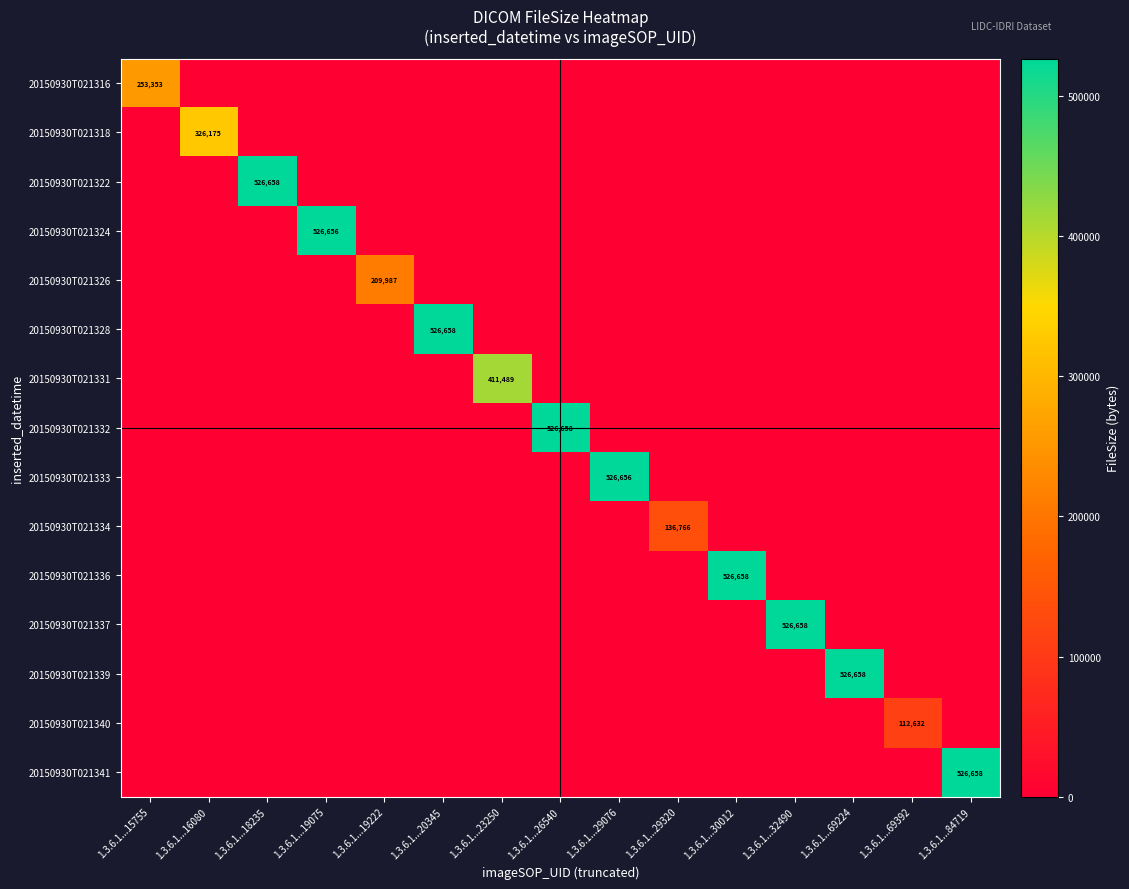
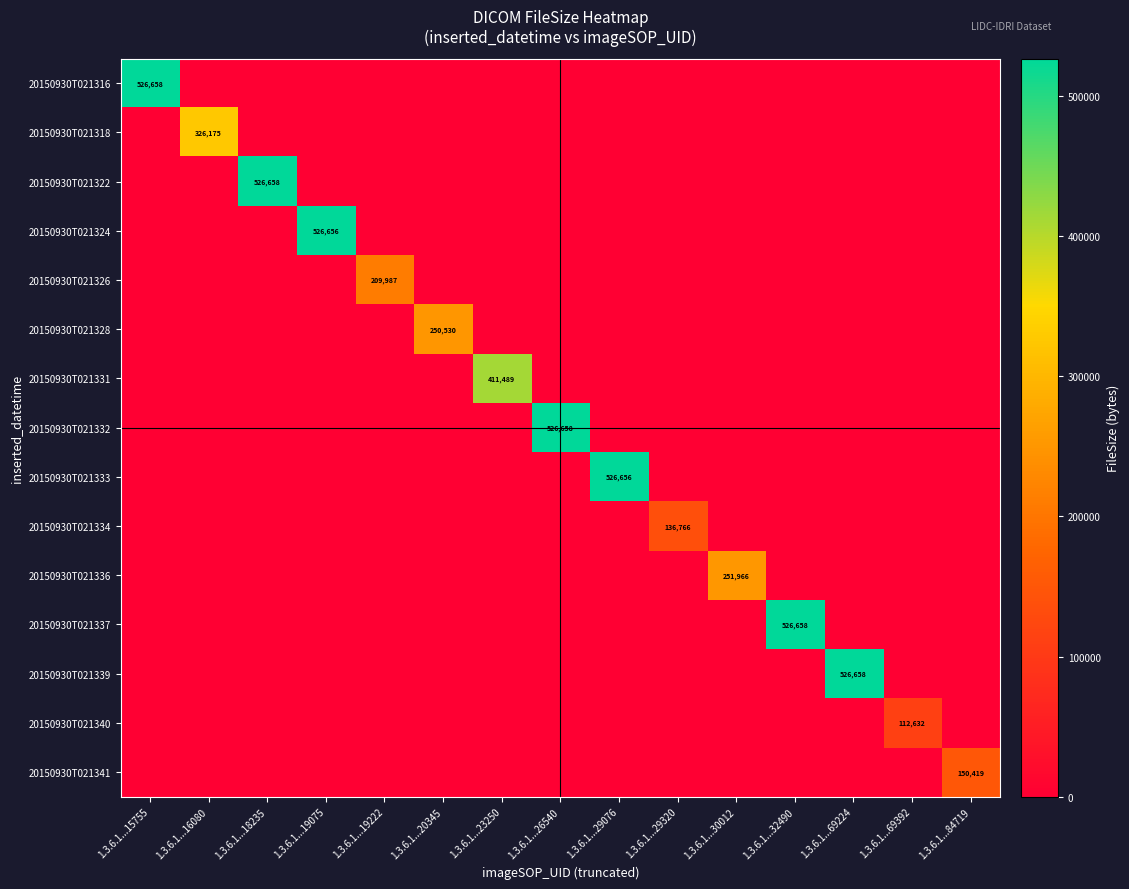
20150930T021316, 1.3.6.1...15755: 253,353 -> 526,658
20150930T021328, 1.3.6.1...20345: 526,658 -> 250,530
20150930T021336, 1.3.6.1...30012: 526,658 -> 251,966
20150930T021341, 1.3.6.1...84719: 526,658 -> 150,419
